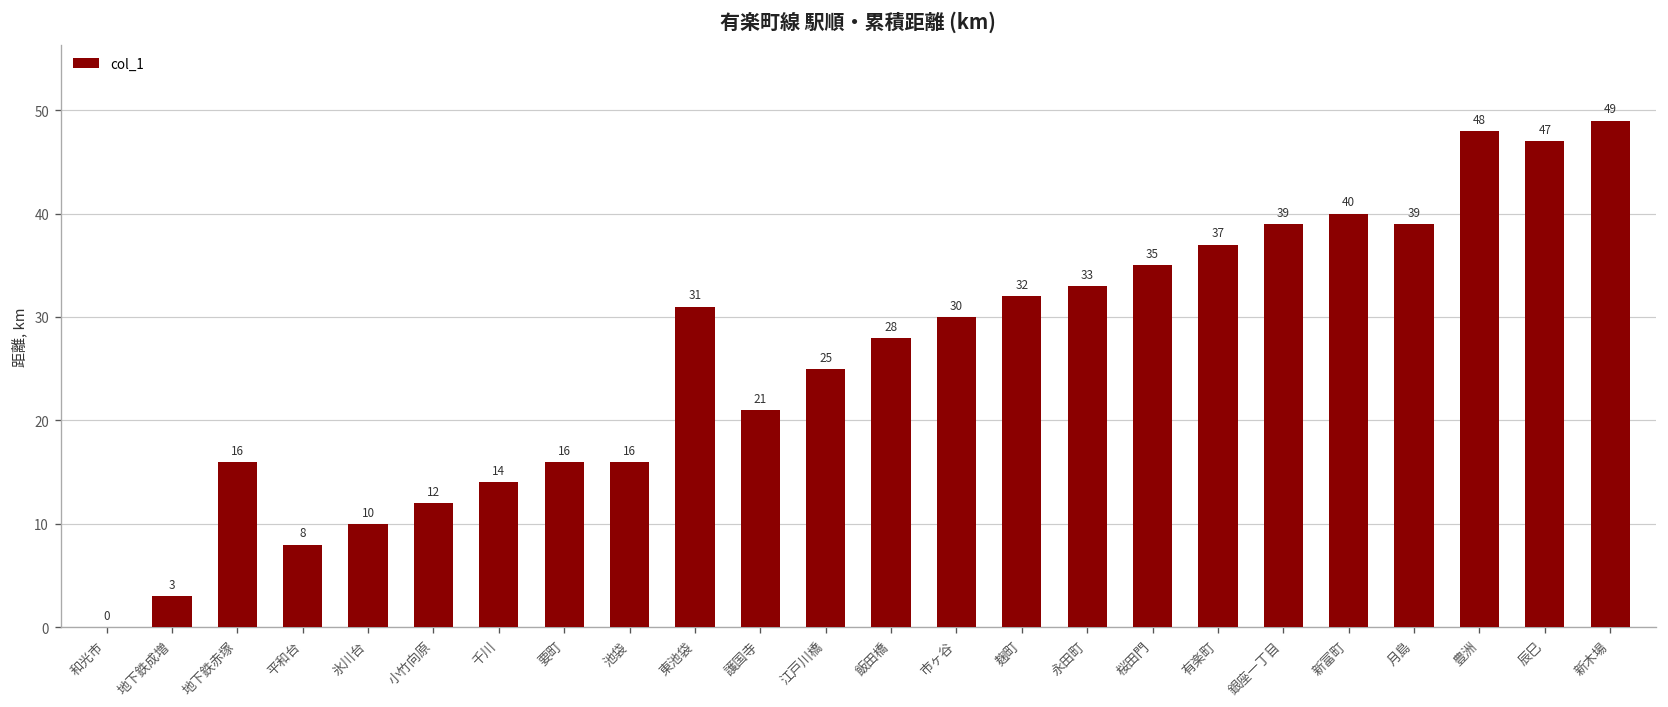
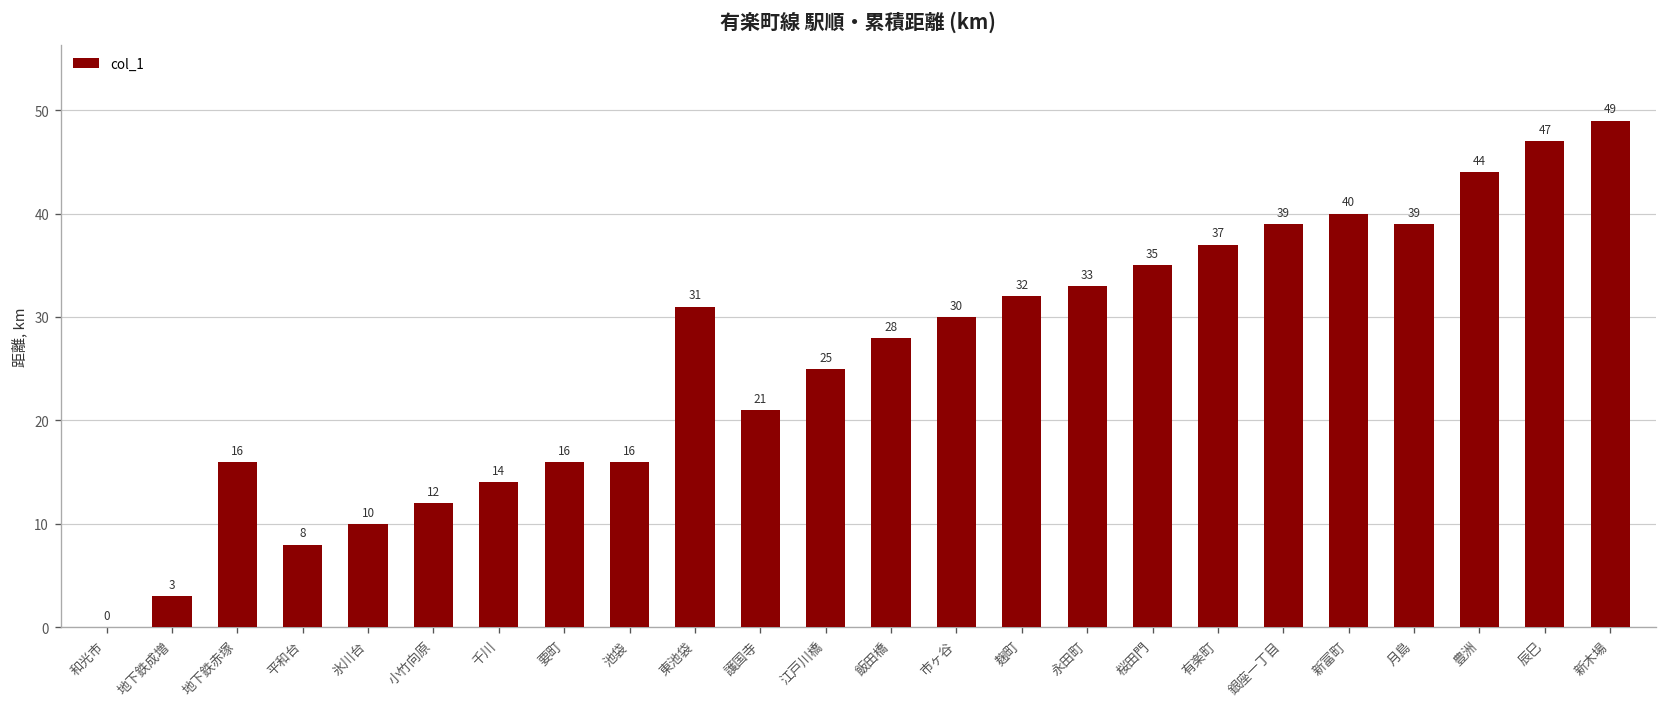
豊洲: 48 -> 44
